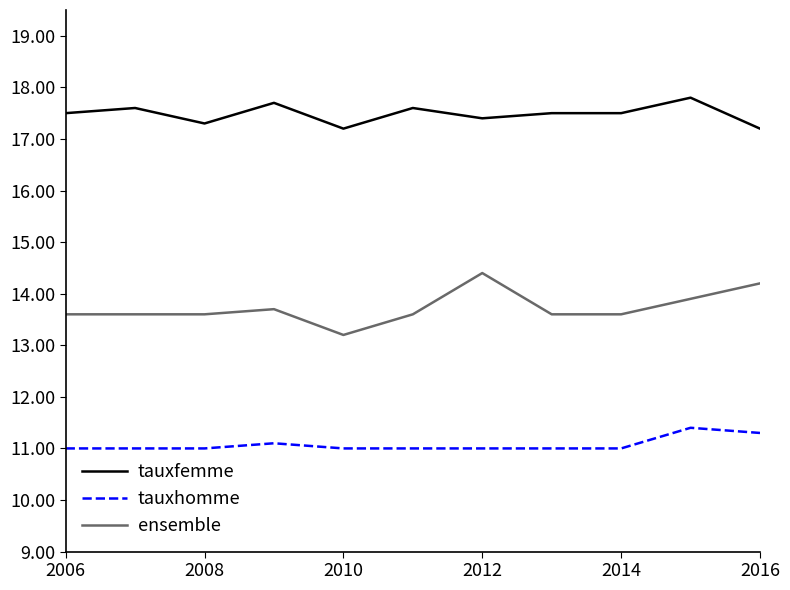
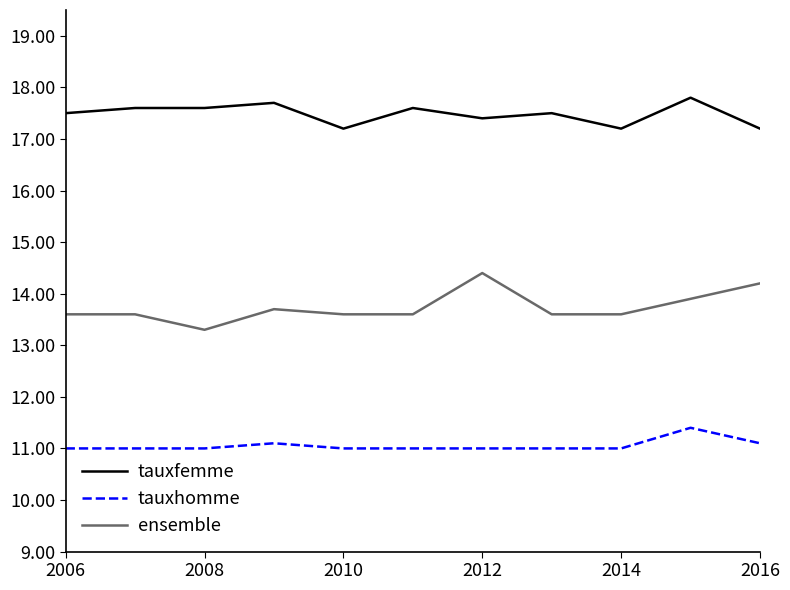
tauxfemme, 2008: 17.3 -> 17.6
ensemble, 2008: 13.6 -> 13.3
ensemble, 2010: 13.2 -> 13.6
tauxfemme, 2014: 17.5 -> 17.2
tauxhomme, 2016: 11.3 -> 11.1
